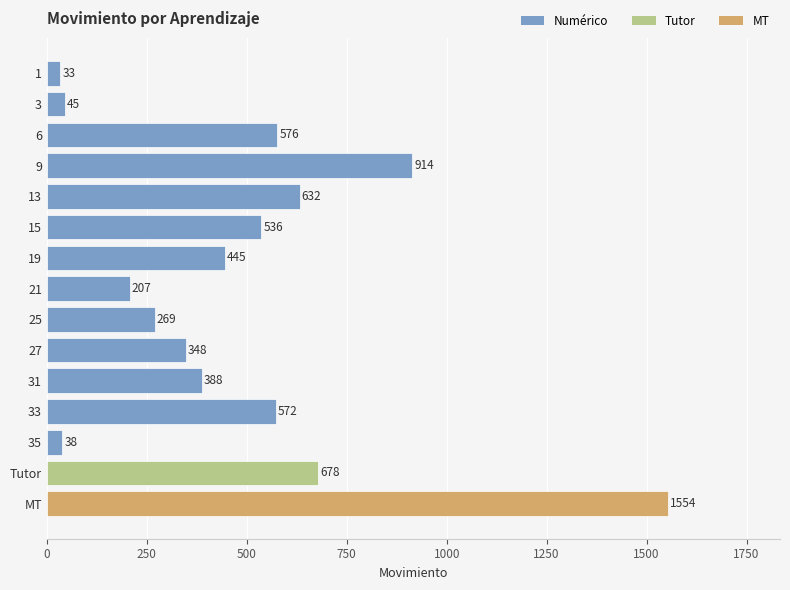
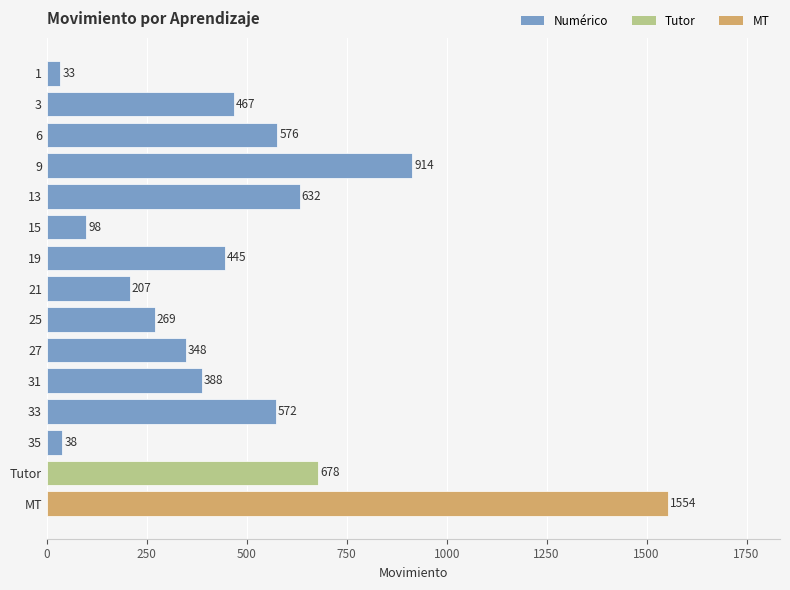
3: 45 -> 467
15: 536 -> 98
